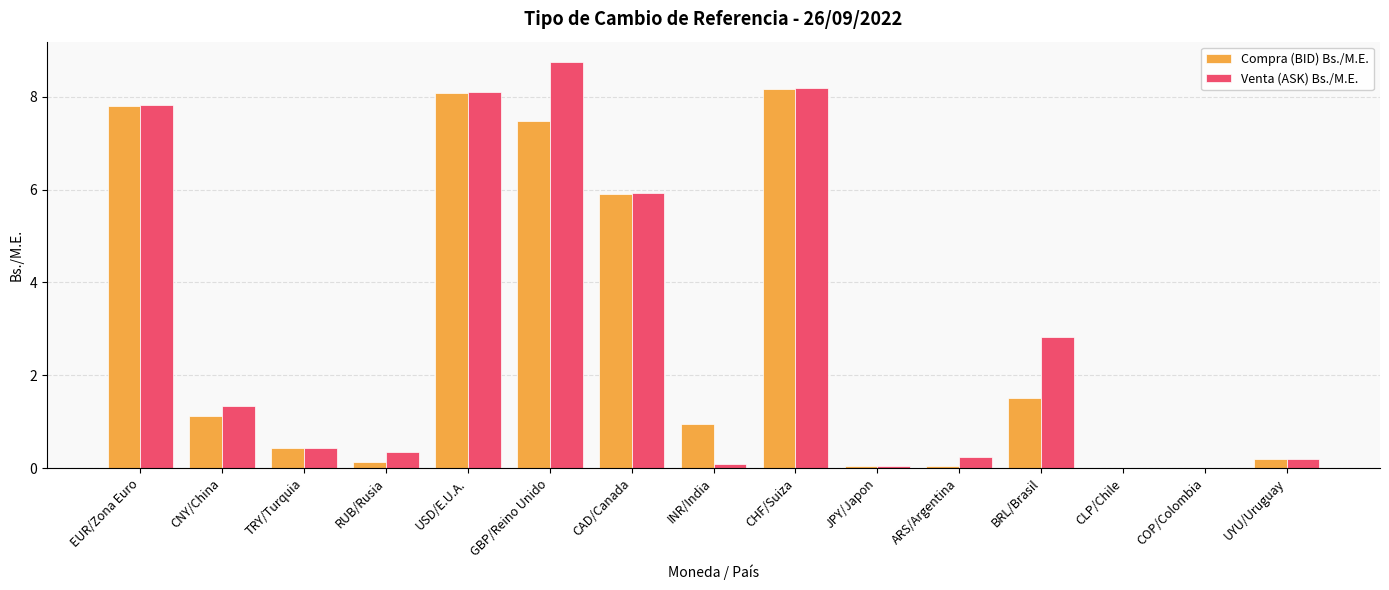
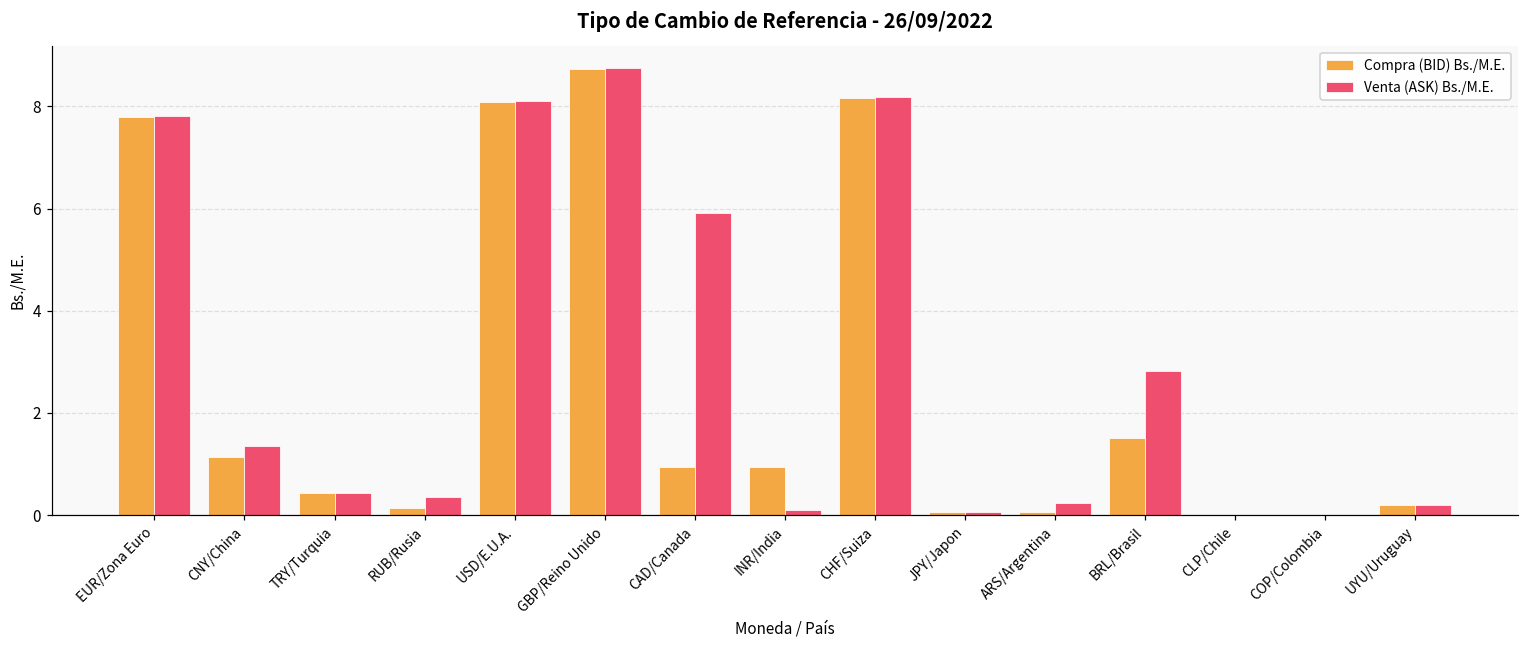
Compra (BID) Bs./M.E., GBP/Reino Unido: 7.5 -> 8.7
Compra (BID) Bs./M.E., CAD/Canada: 5.9 -> 0.9
